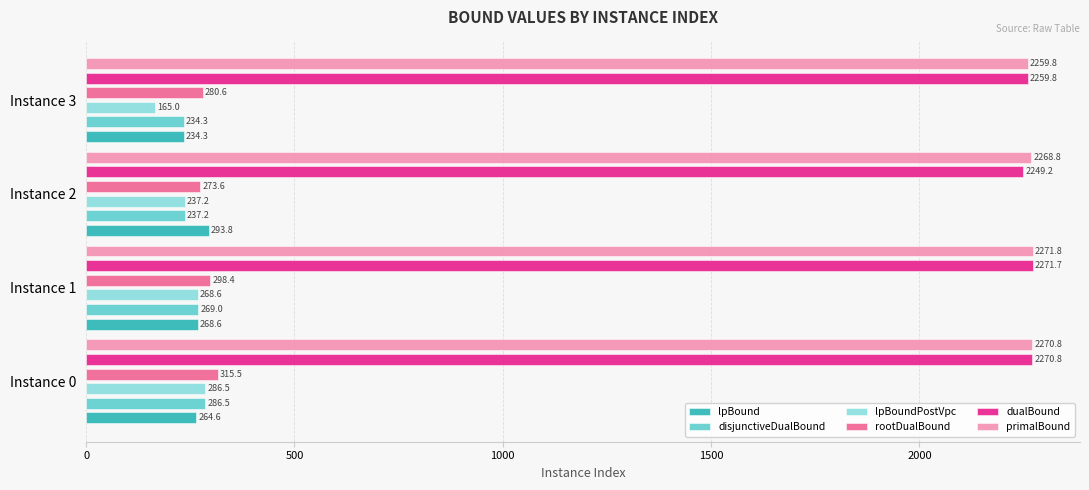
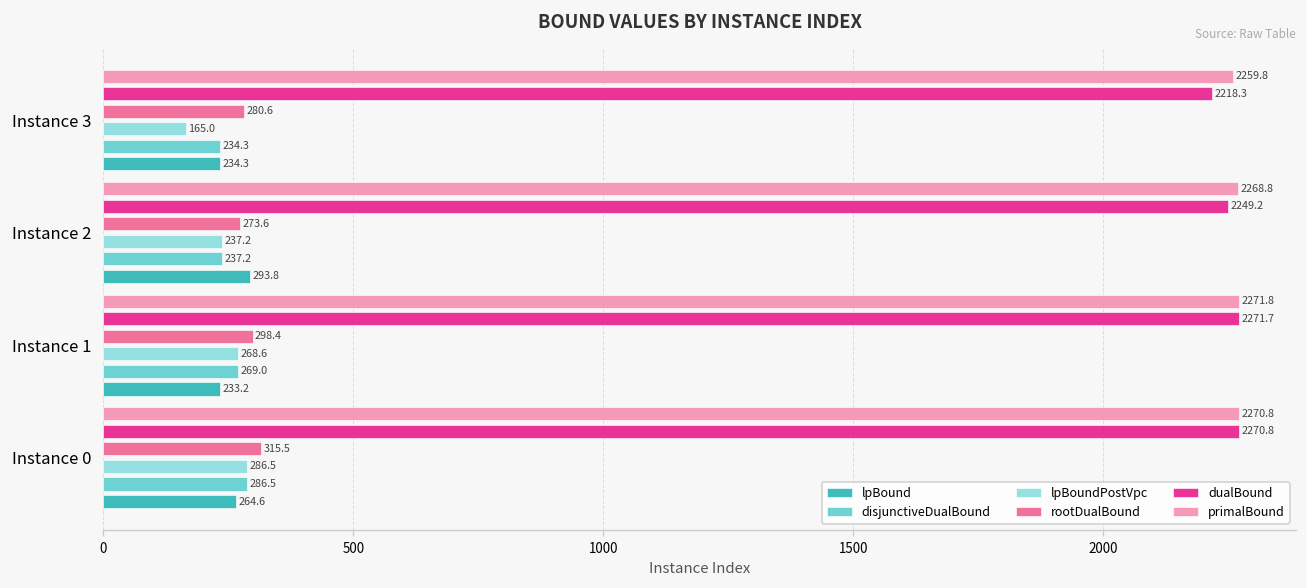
dualBound, Instance 3: 2259.8 -> 2218.3
lpBound, Instance 1: 268.6 -> 233.2
